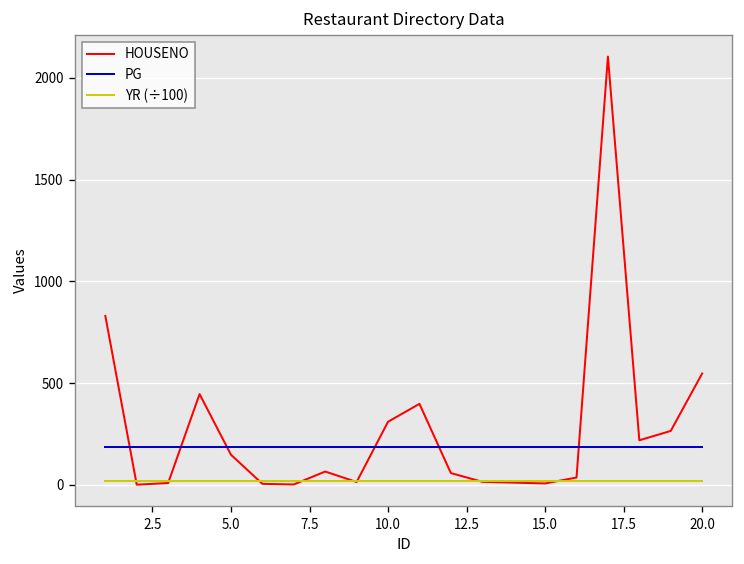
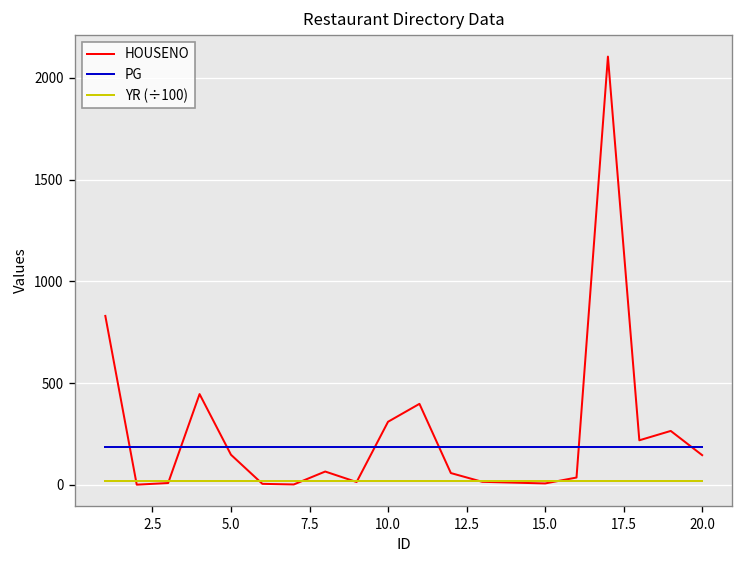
HOUSENO, 20.0: 550 -> 150
